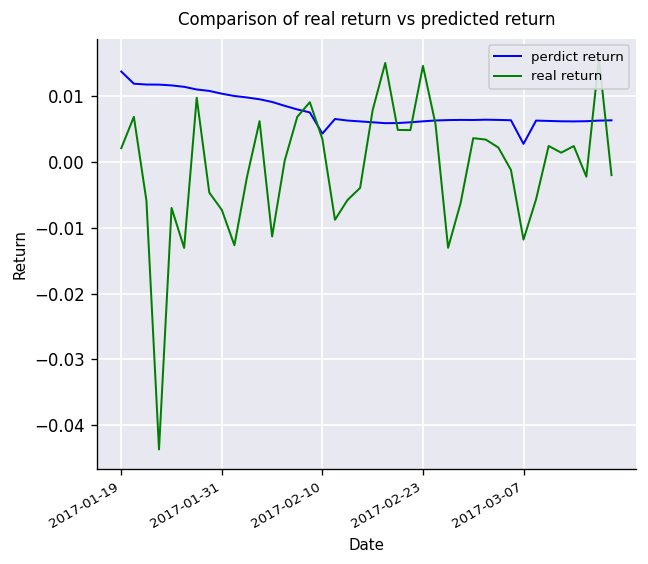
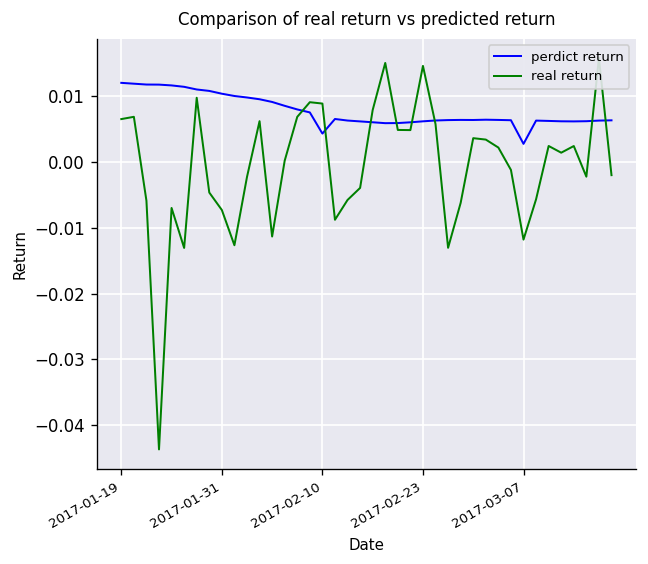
perdict return, 2017-01-19: 0.014 -> 0.012
real return, 2017-01-19: 0.002 -> 0.007
real return, 2017-02-10: 0.003 -> 0.009
